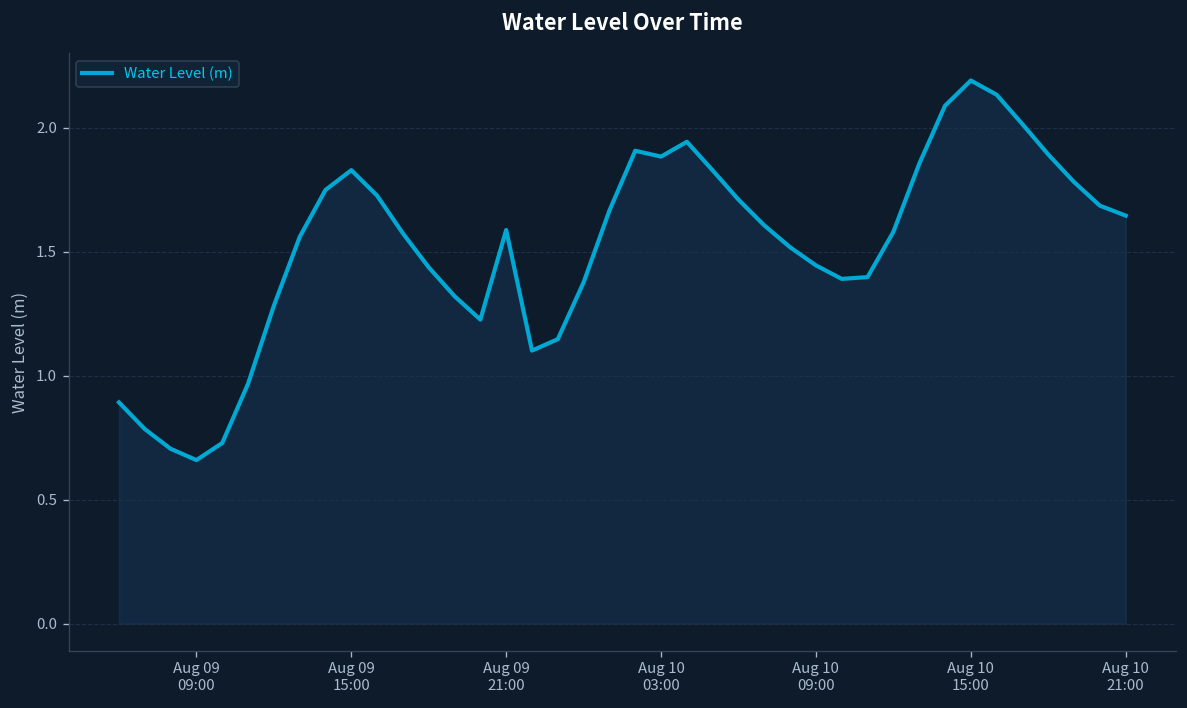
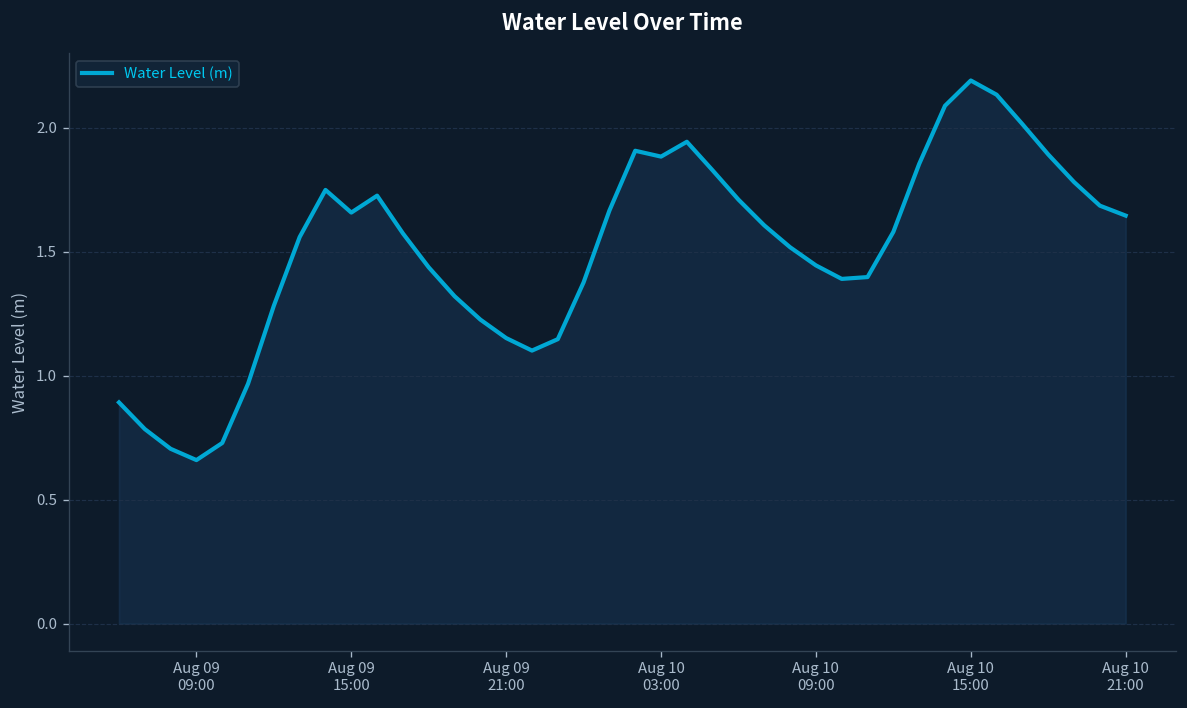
Aug 09 15:00: 1.83 -> 1.66
Aug 09 21:00: 1.59 -> 1.15
